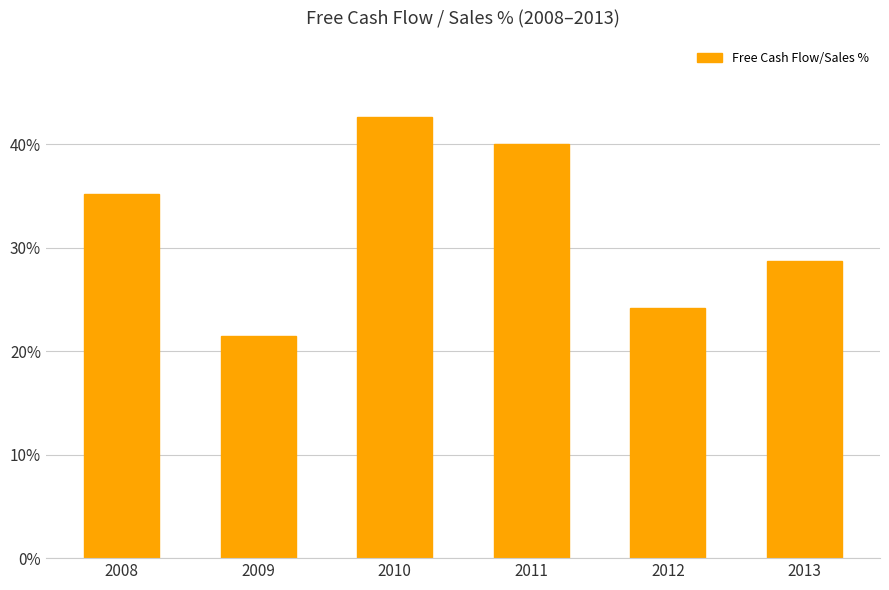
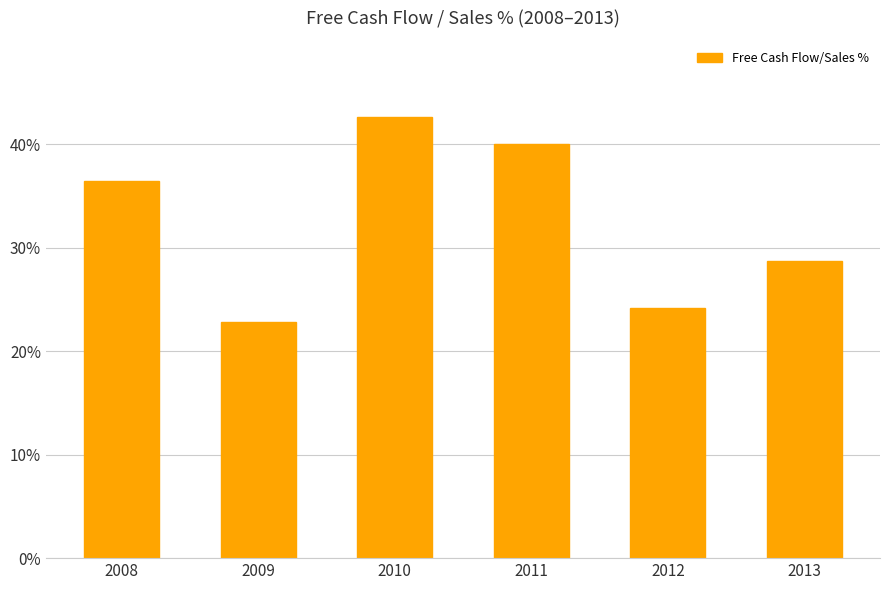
2008: 35.2% -> 36.5%
2009: 21.5% -> 22.8%
